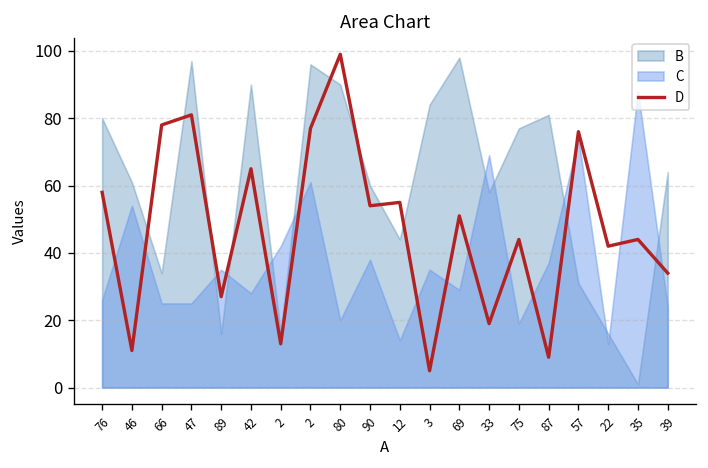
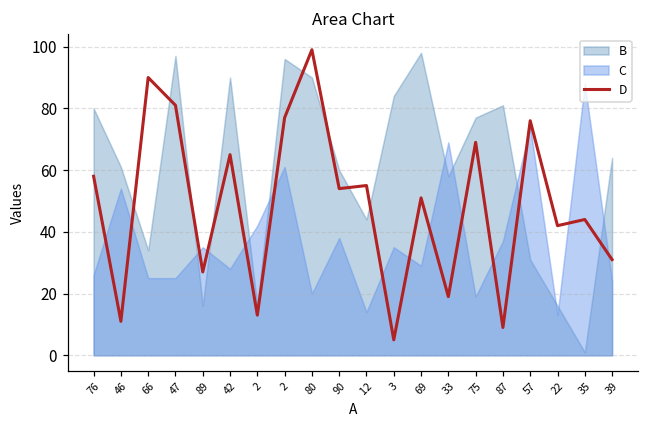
D, 66: 78 -> 90
D, 75: 44 -> 69
D, 39: 34 -> 31
